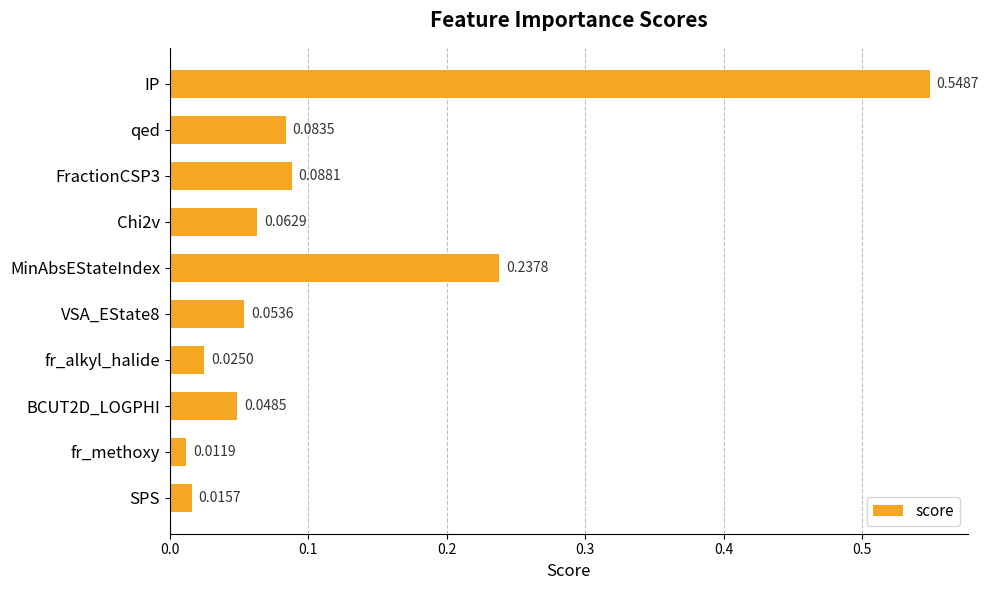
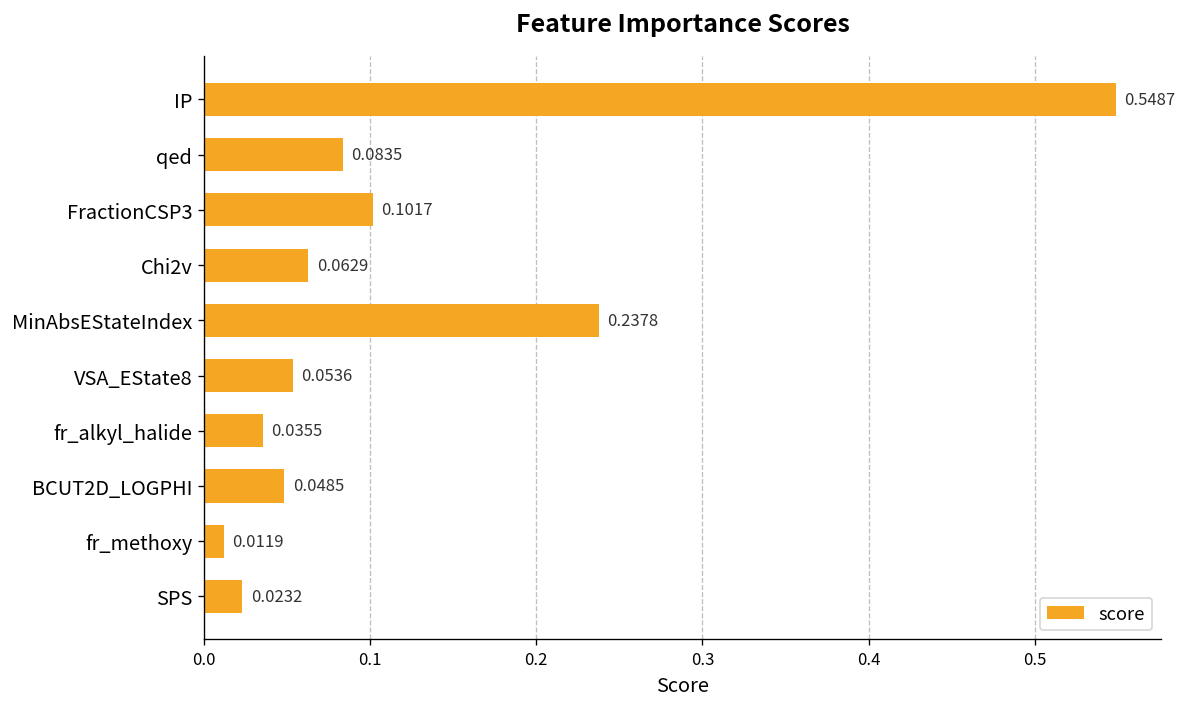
FractionCSP3: 0.0881 -> 0.1017
fr_alkyl_halide: 0.0250 -> 0.0355
SPS: 0.0157 -> 0.0232
